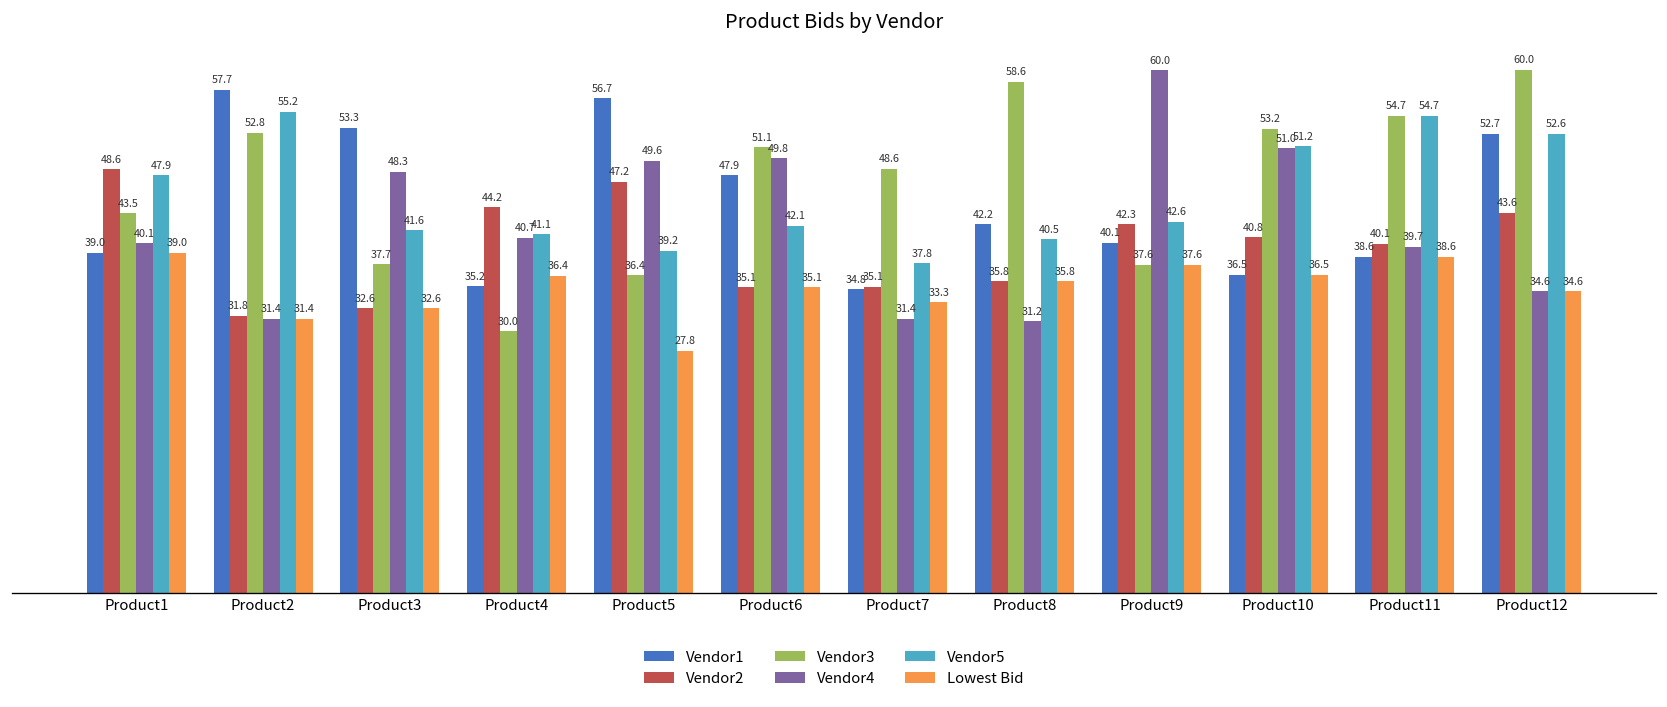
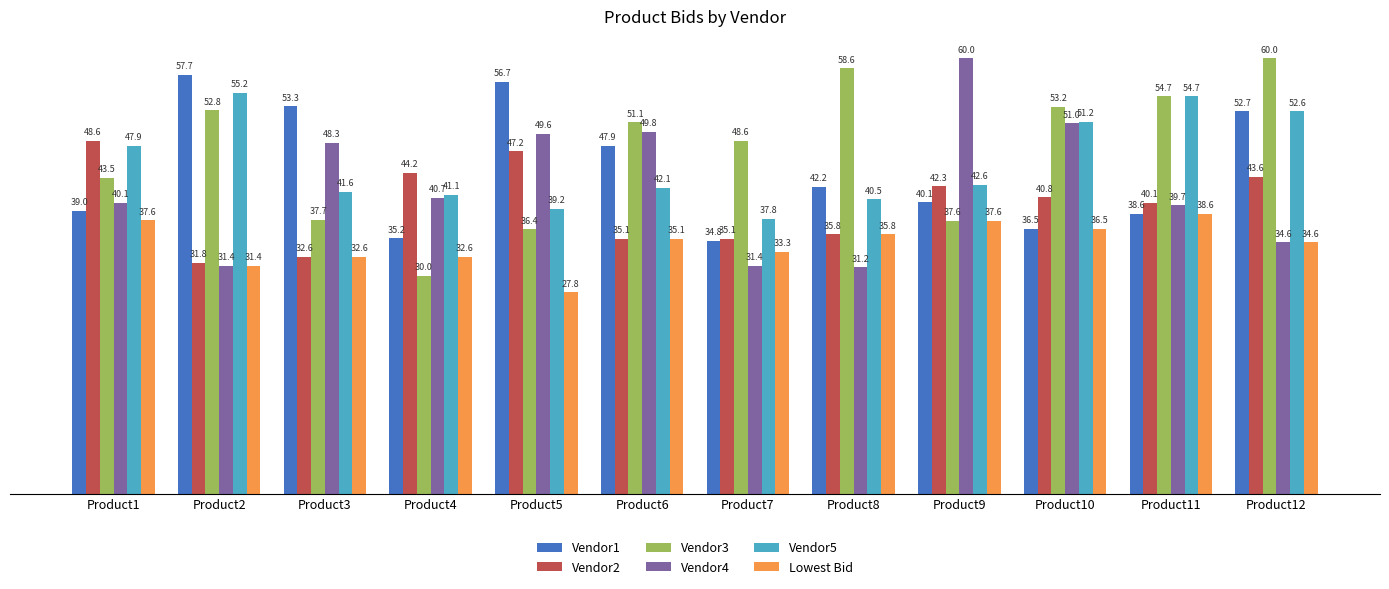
Lowest Bid, Product1: 39.0 -> 37.6
Lowest Bid, Product4: 36.4 -> 32.6
